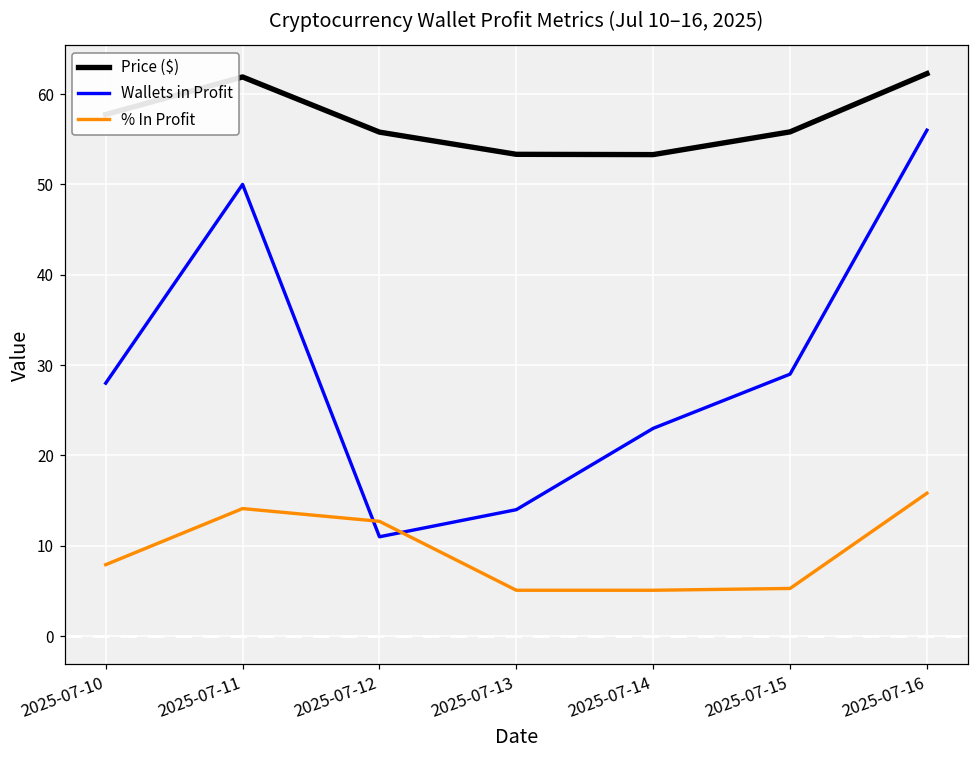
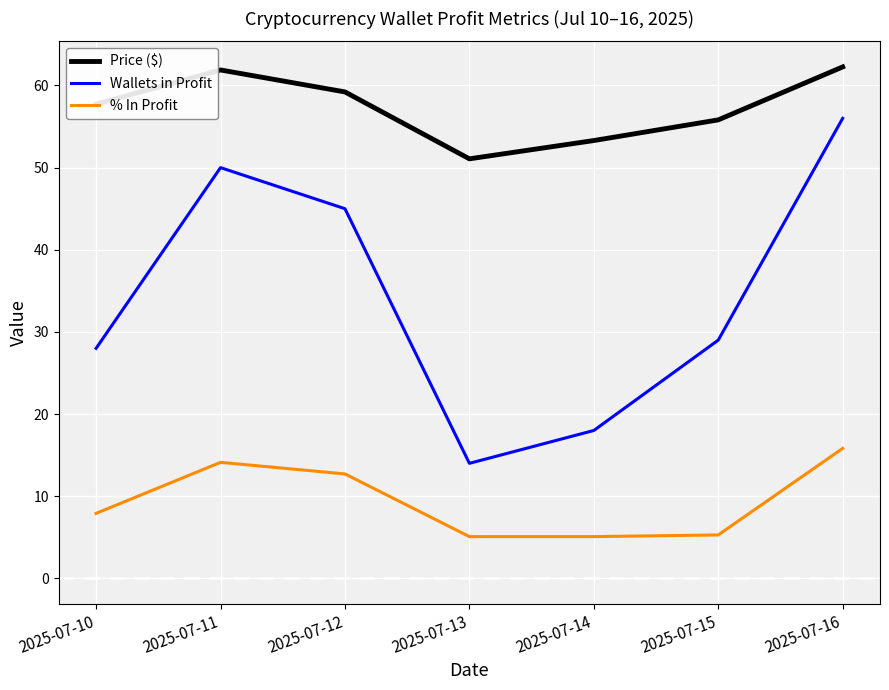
Price ($), 2025-07-12: 56 -> 59
Wallets in Profit, 2025-07-12: 11 -> 45
Price ($), 2025-07-13: 53 -> 51
Wallets in Profit, 2025-07-14: 23 -> 18
